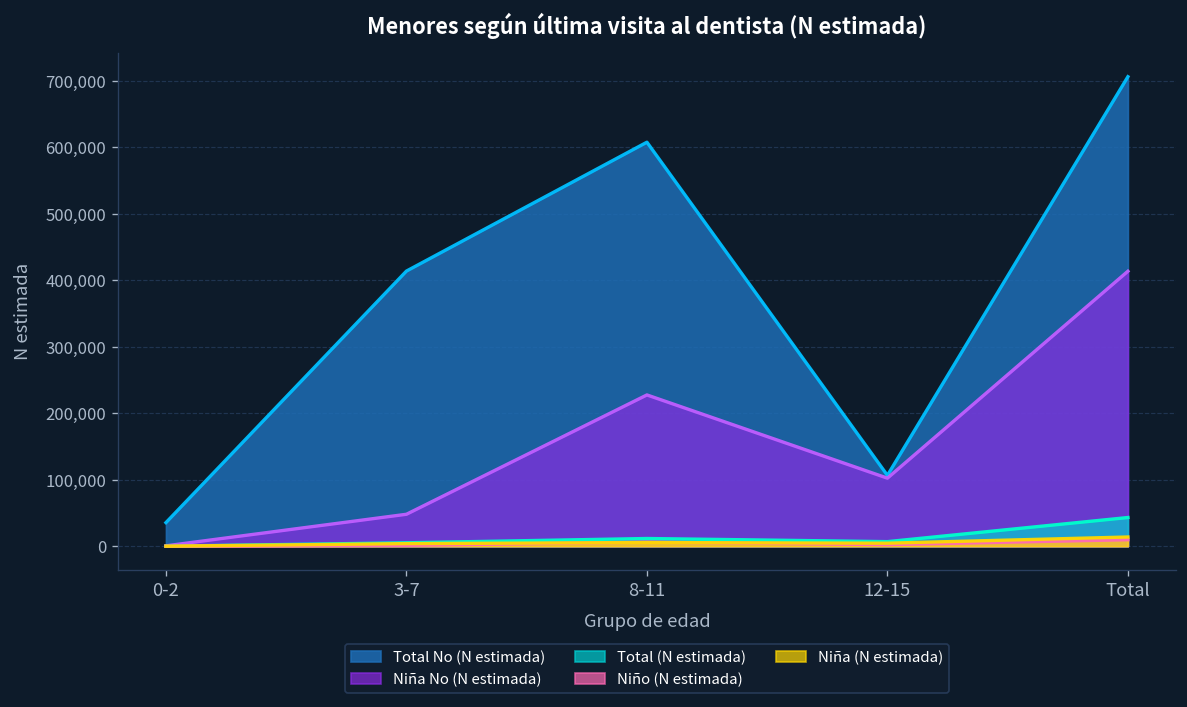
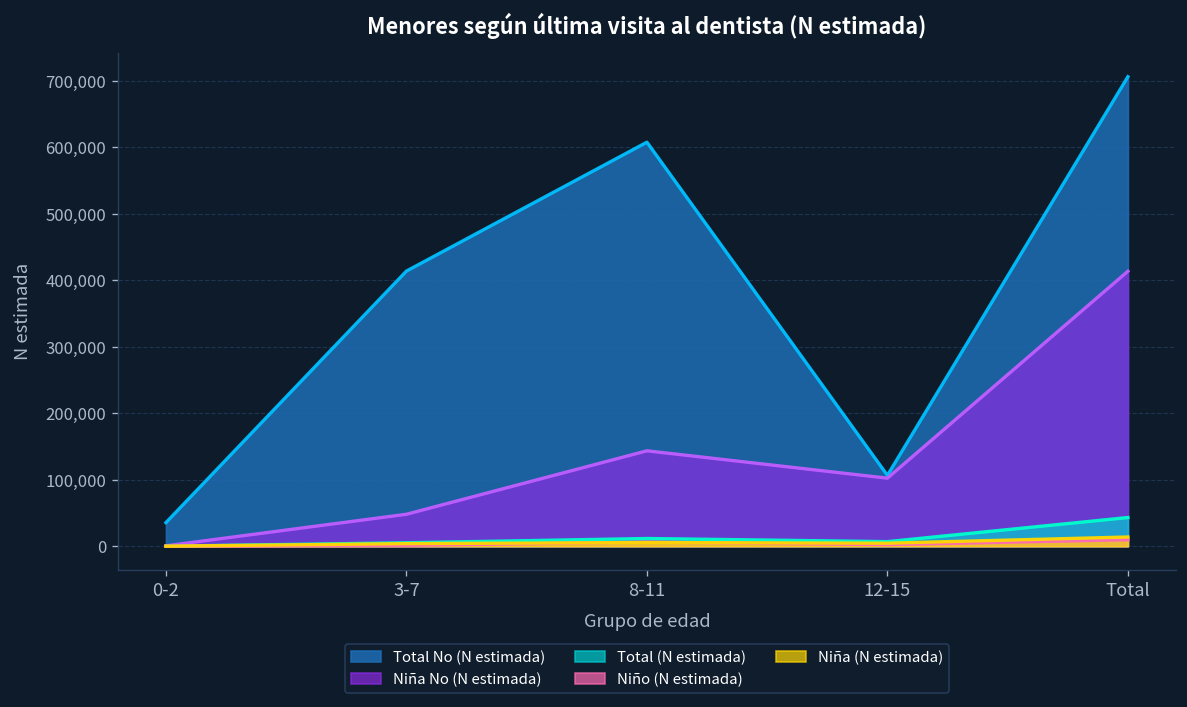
Niña No (N estimada), 8-11: 230,000 -> 140,000
